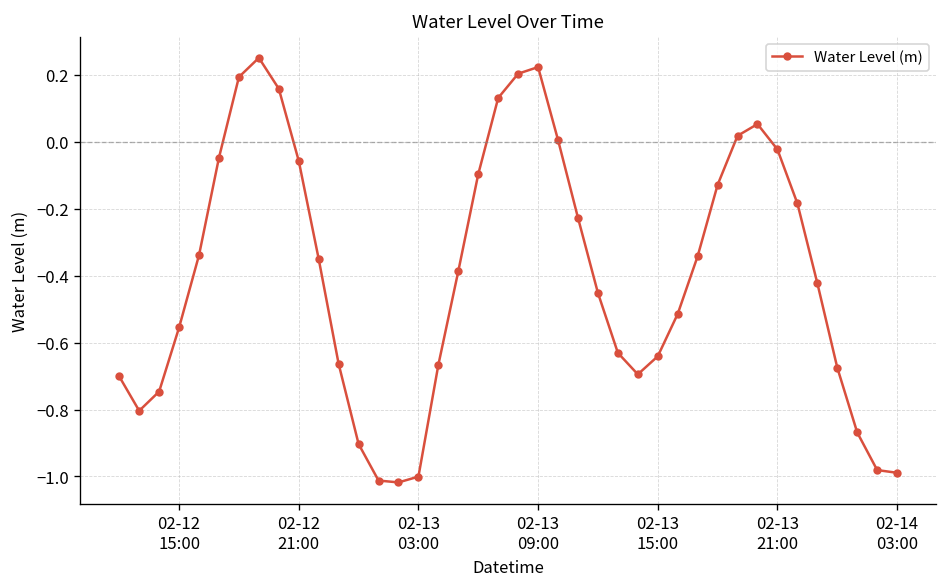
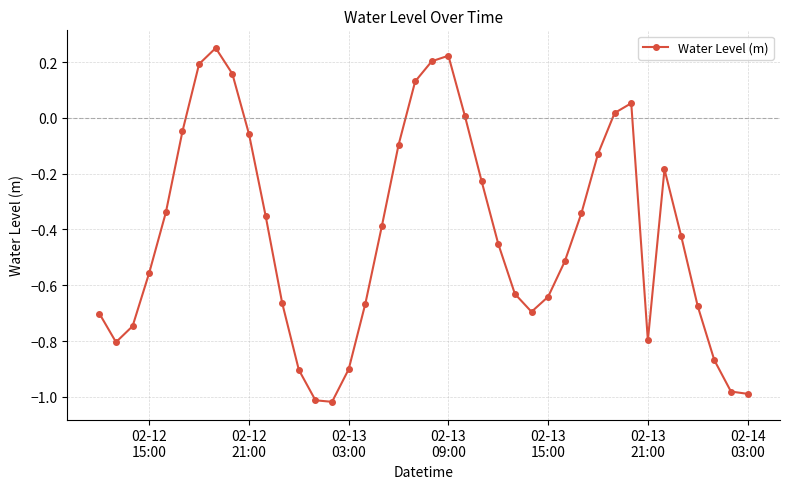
02-13 03:00: -1.00 -> -0.90
02-13 21:00: -0.02 -> -0.80
